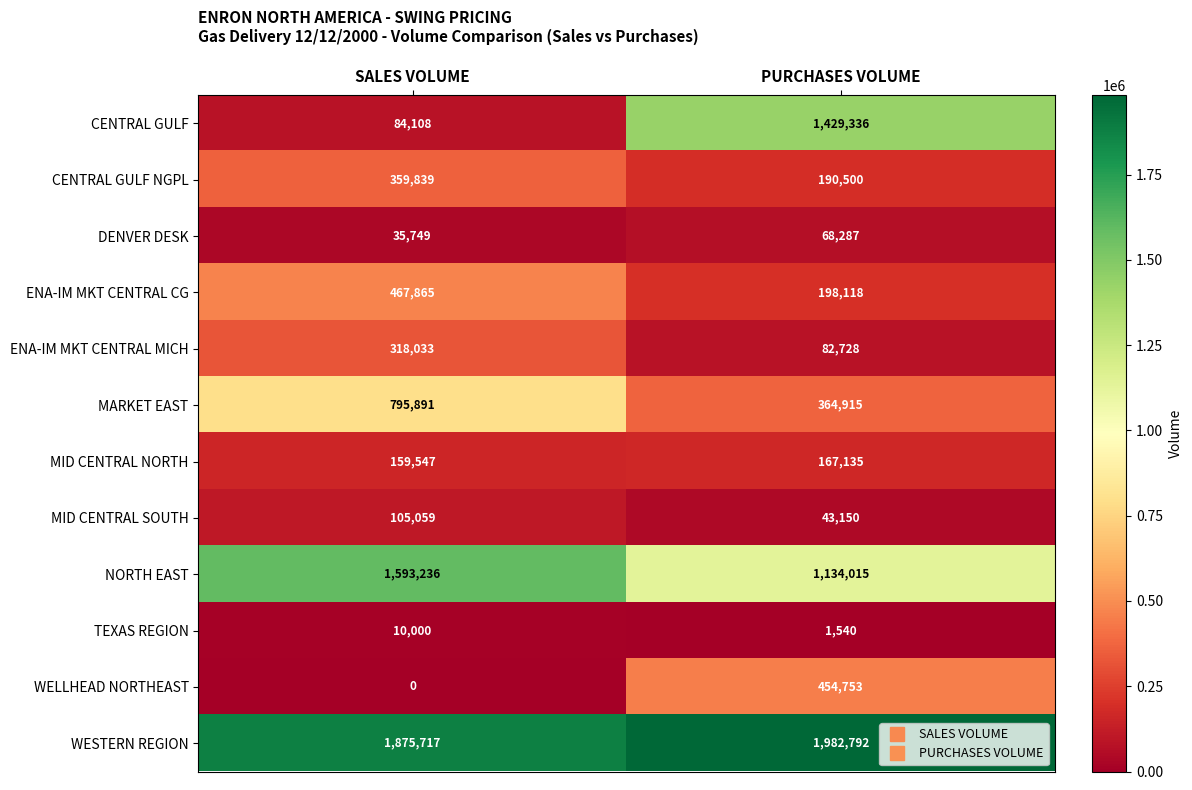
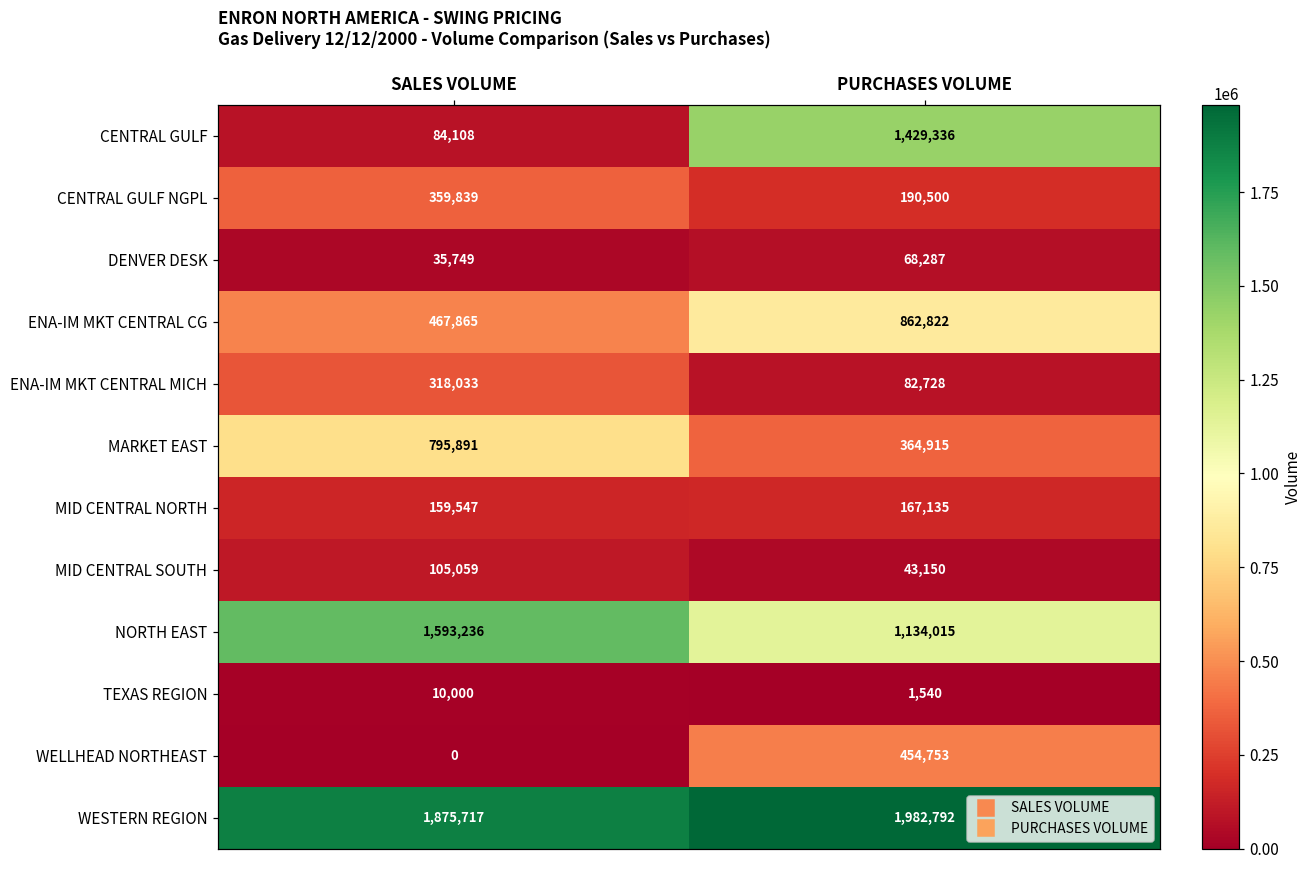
ENA-IM MKT CENTRAL CG, PURCHASES VOLUME: 198,118 -> 862,822
